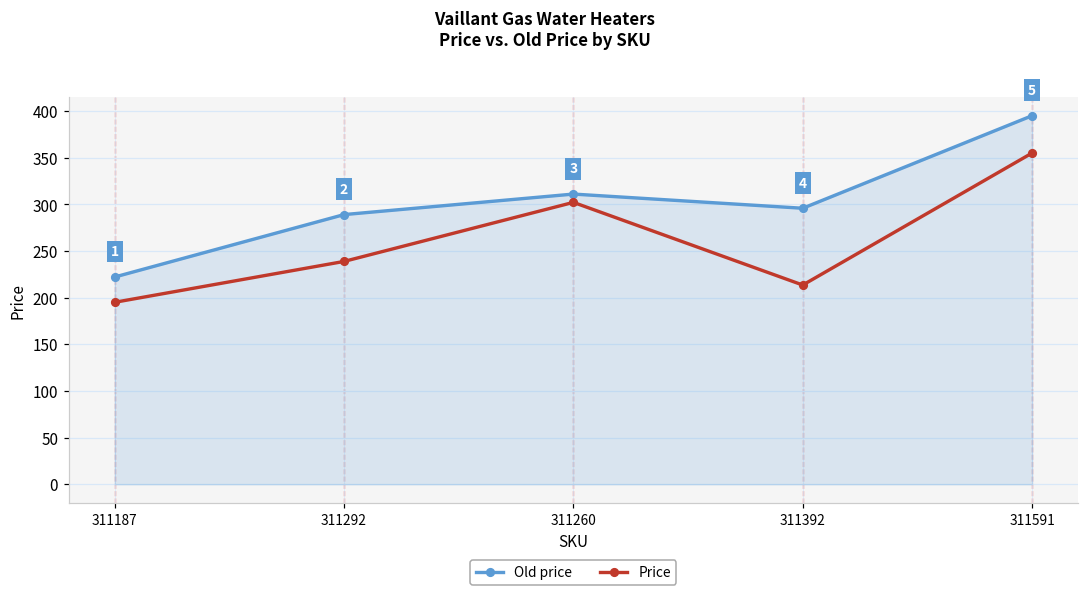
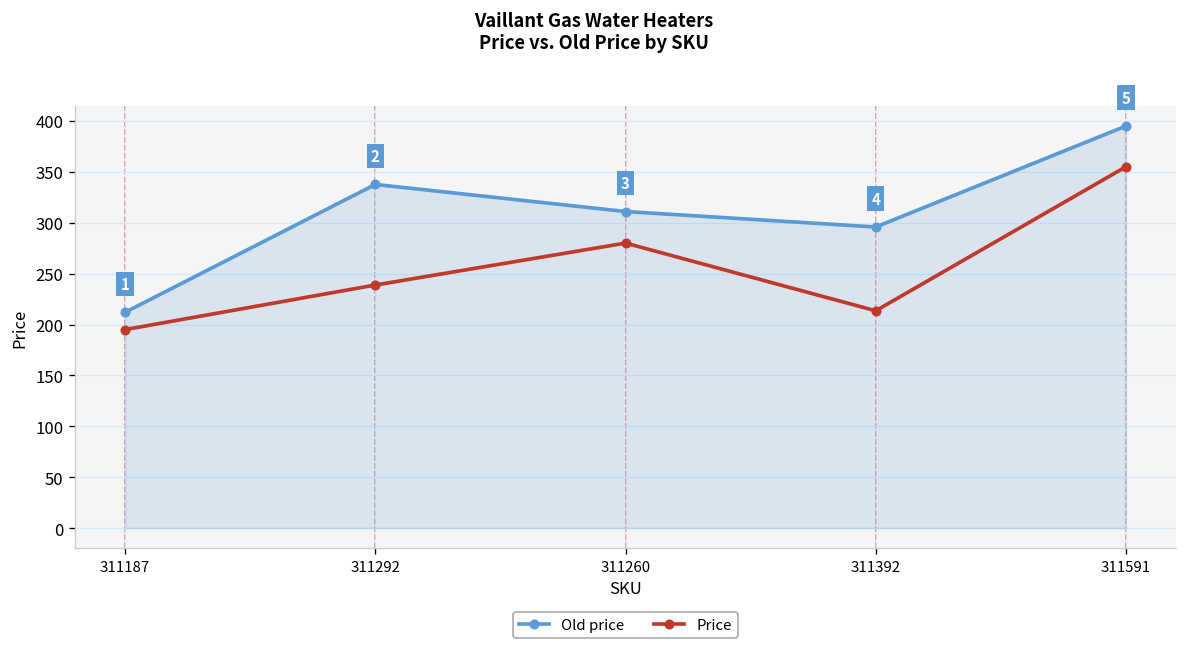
Old price, 311187: 220 -> 210
Old price, 311292: 290 -> 340
Price, 311260: 300 -> 280
